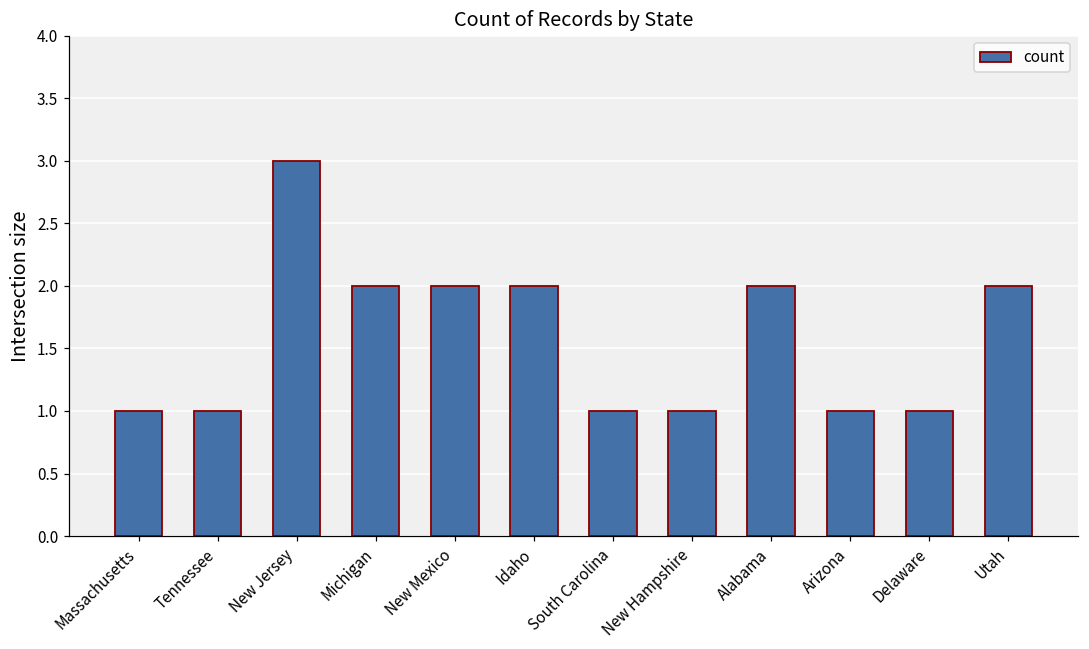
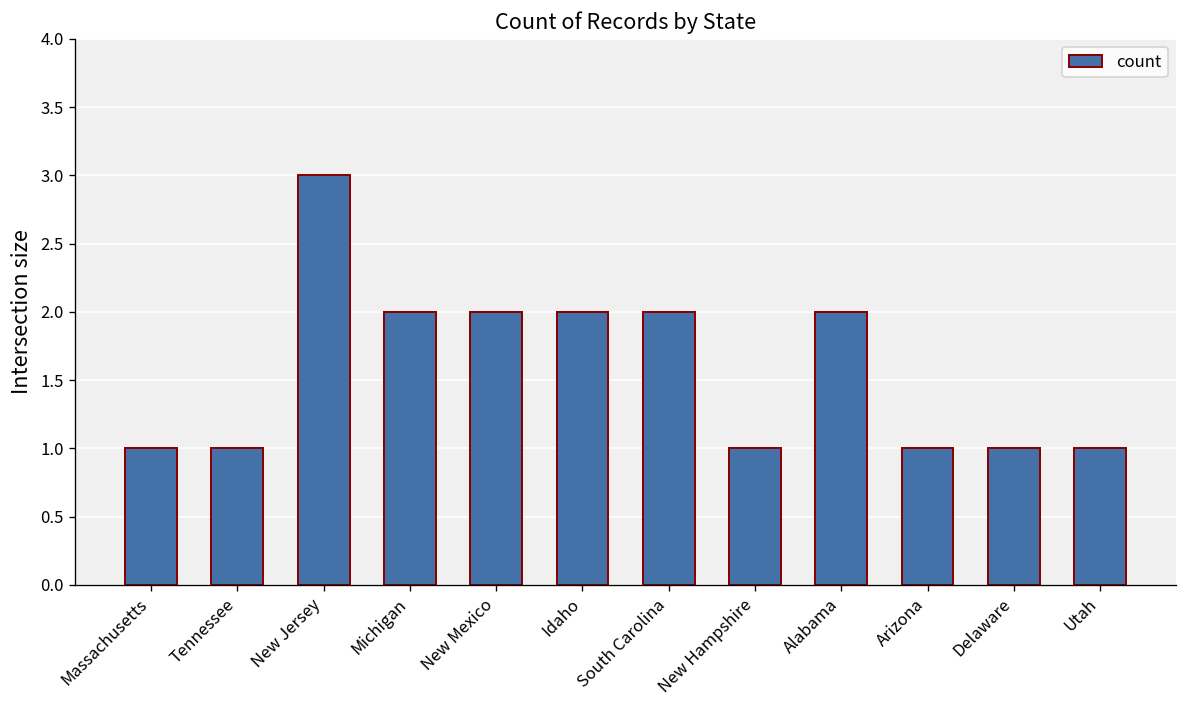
South Carolina: 1 -> 2
Utah: 2 -> 1
